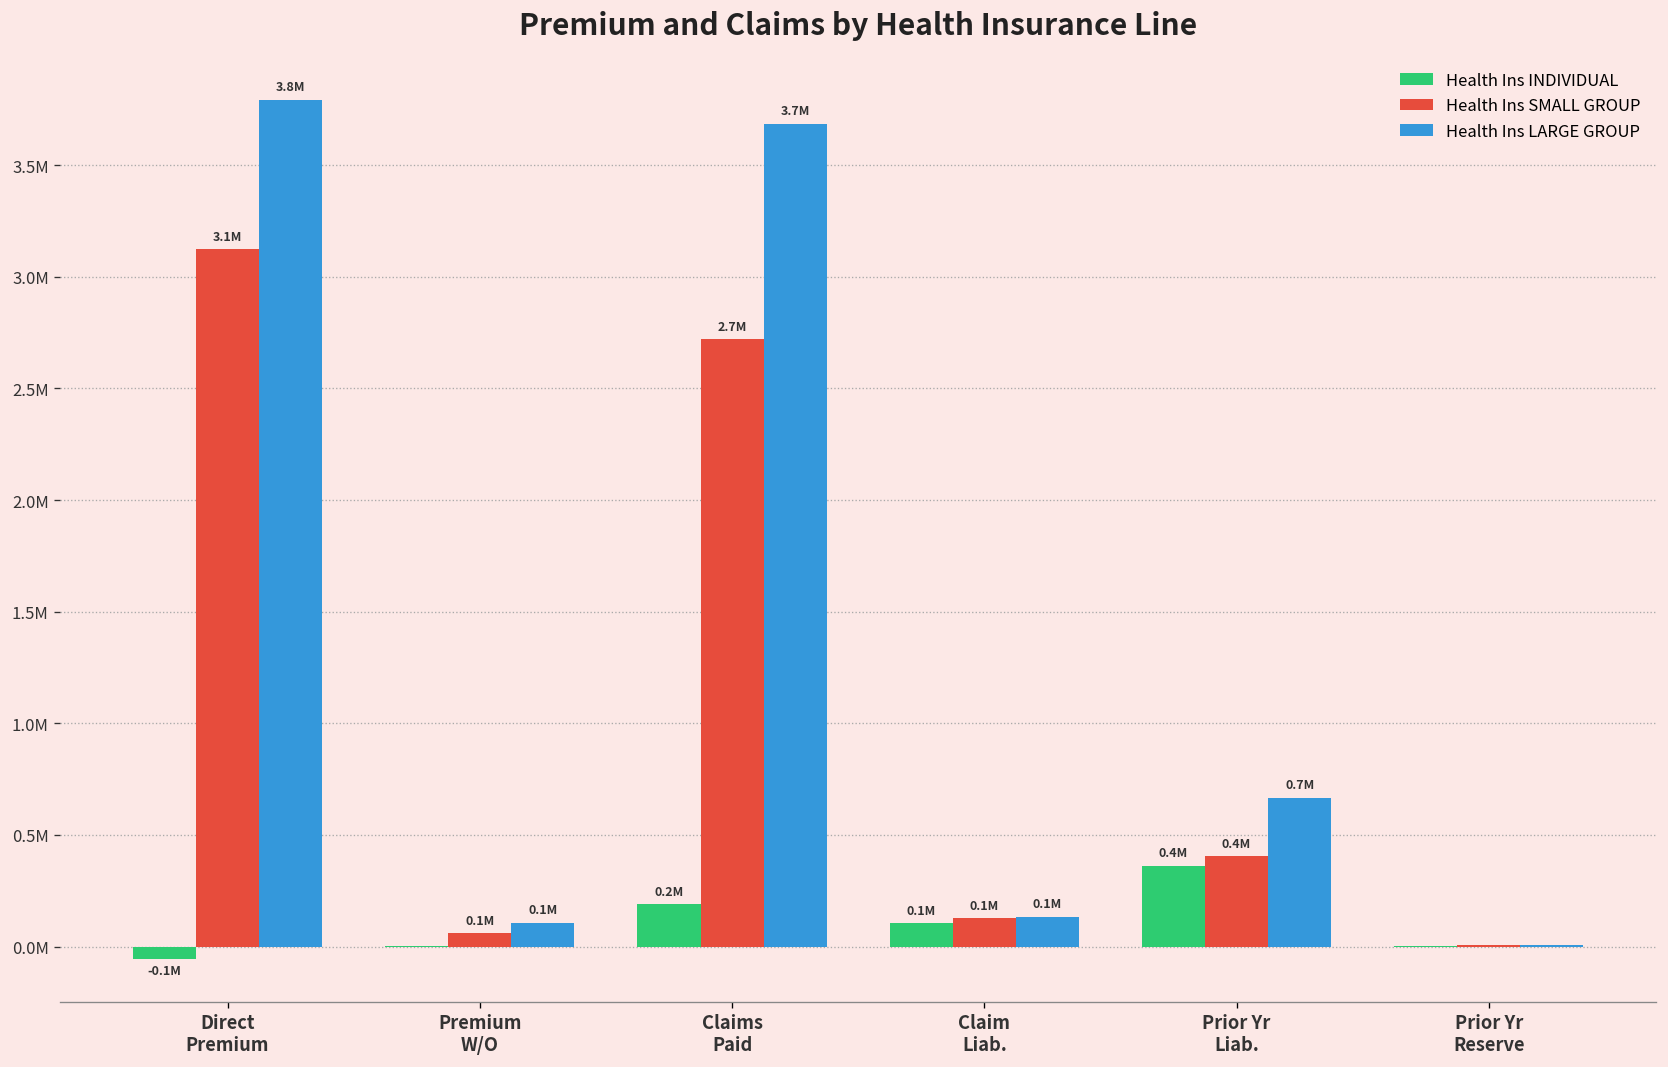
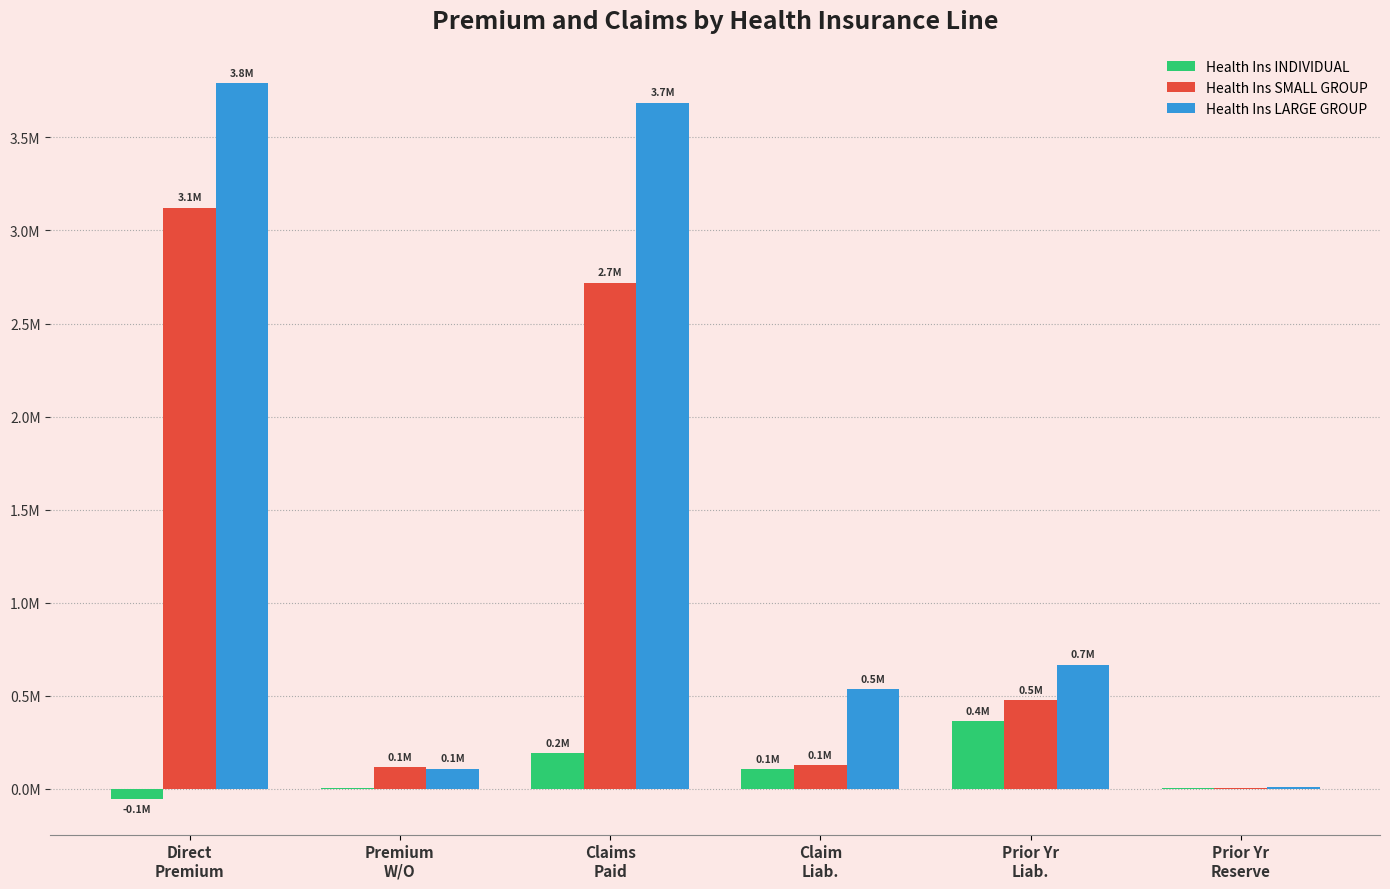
Health Ins SMALL GROUP, Premium W/O: 60000 -> 120000
Health Ins LARGE GROUP, Claim Liab.: 0.1M -> 0.5M
Health Ins SMALL GROUP, Prior Yr Liab.: 0.4M -> 0.5M
